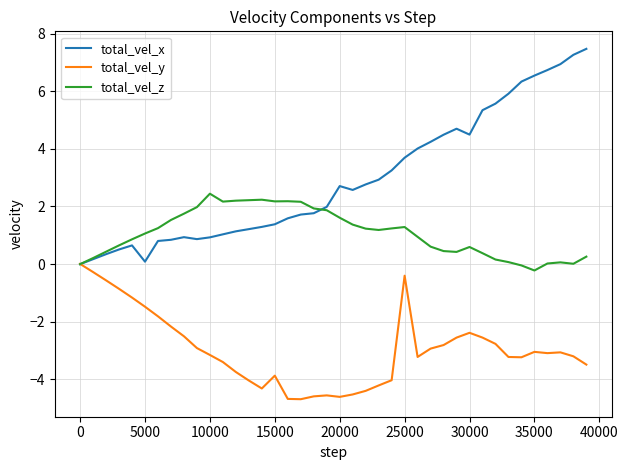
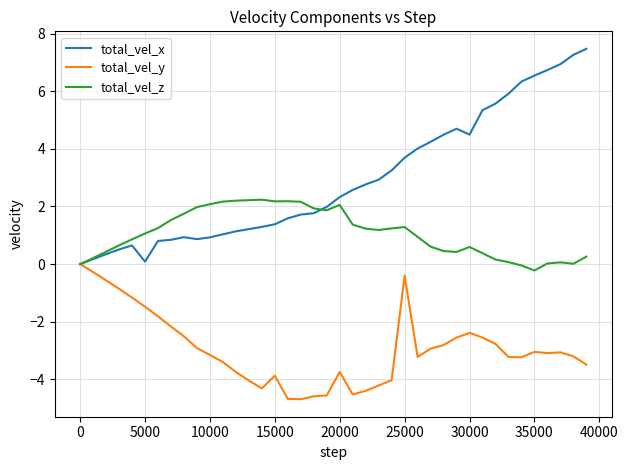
total_vel_z, 10000: 2.4 -> 2.1
total_vel_x, 20000: 2.7 -> 2.3
total_vel_y, 20000: -4.6 -> -3.7
total_vel_z, 20000: 1.6 -> 2.1
